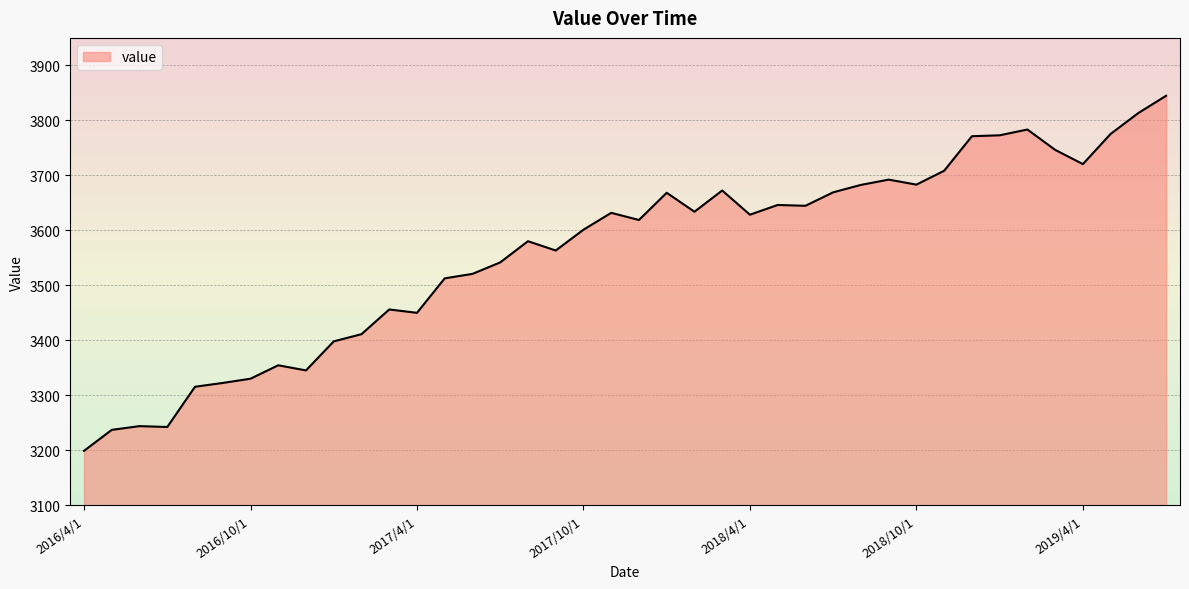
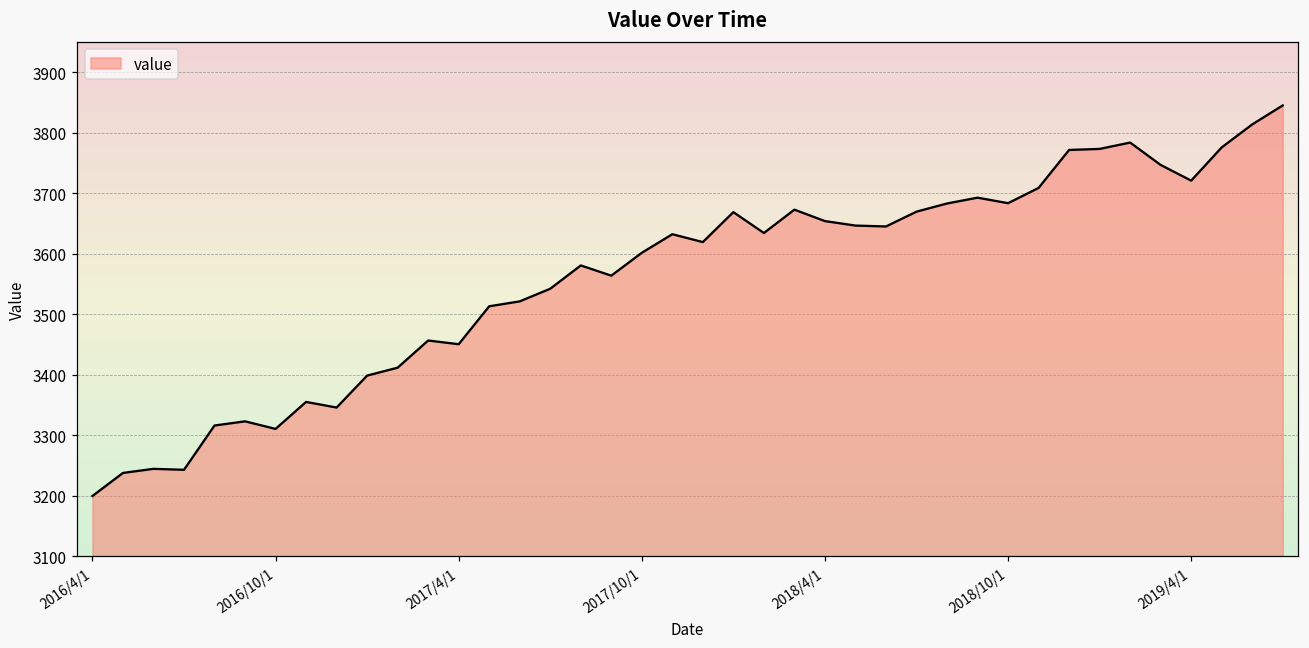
2016/10/1: 3330 -> 3310
2018/4/1: 3630 -> 3650
